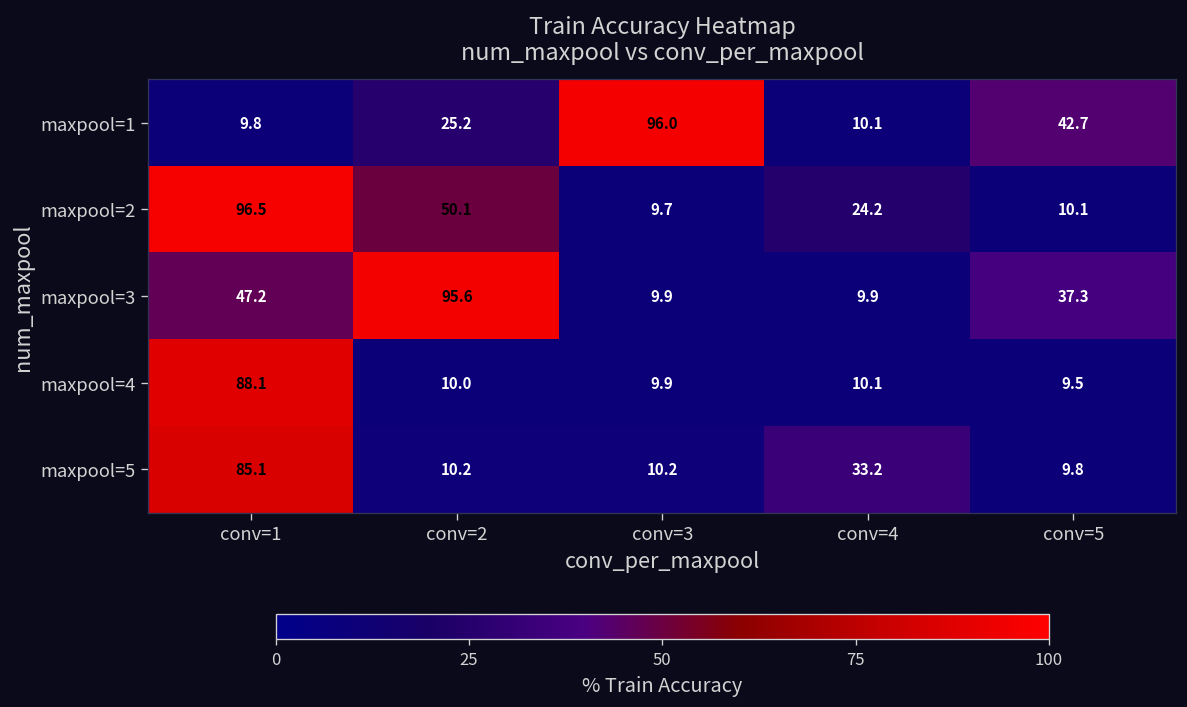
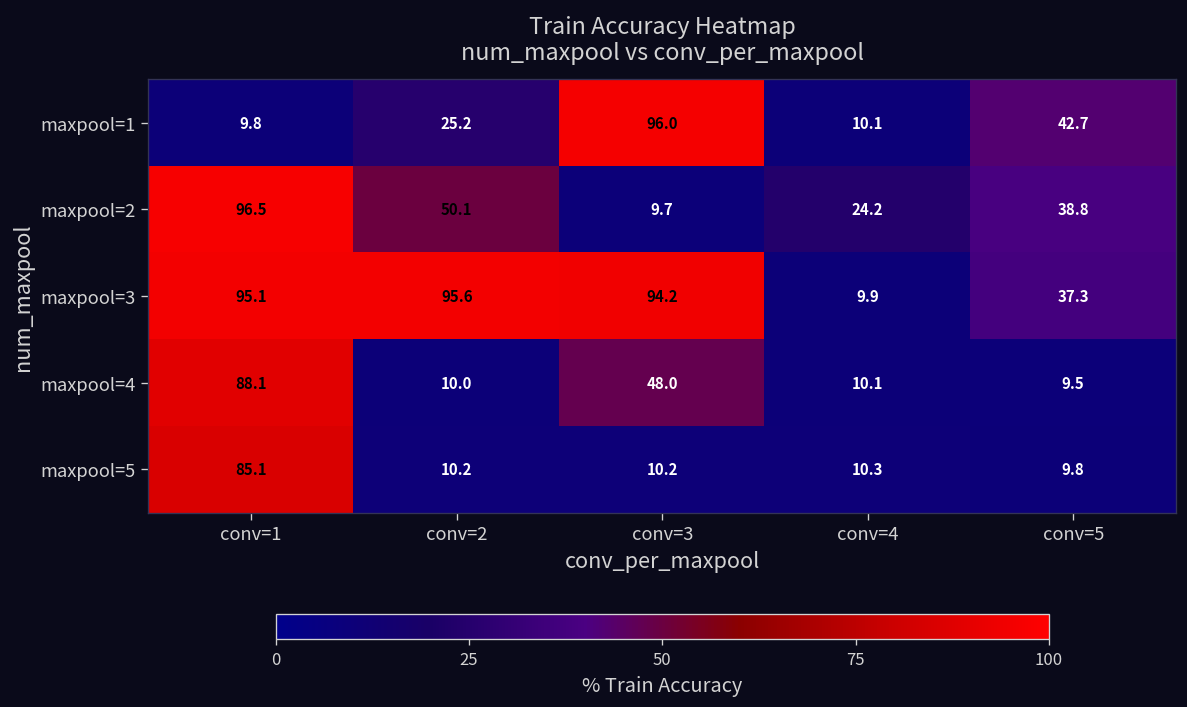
maxpool=2, conv=5: 10.1 -> 38.8
maxpool=3, conv=1: 47.2 -> 95.1
maxpool=3, conv=3: 9.9 -> 94.2
maxpool=4, conv=3: 9.9 -> 48.0
maxpool=5, conv=4: 33.2 -> 10.3
